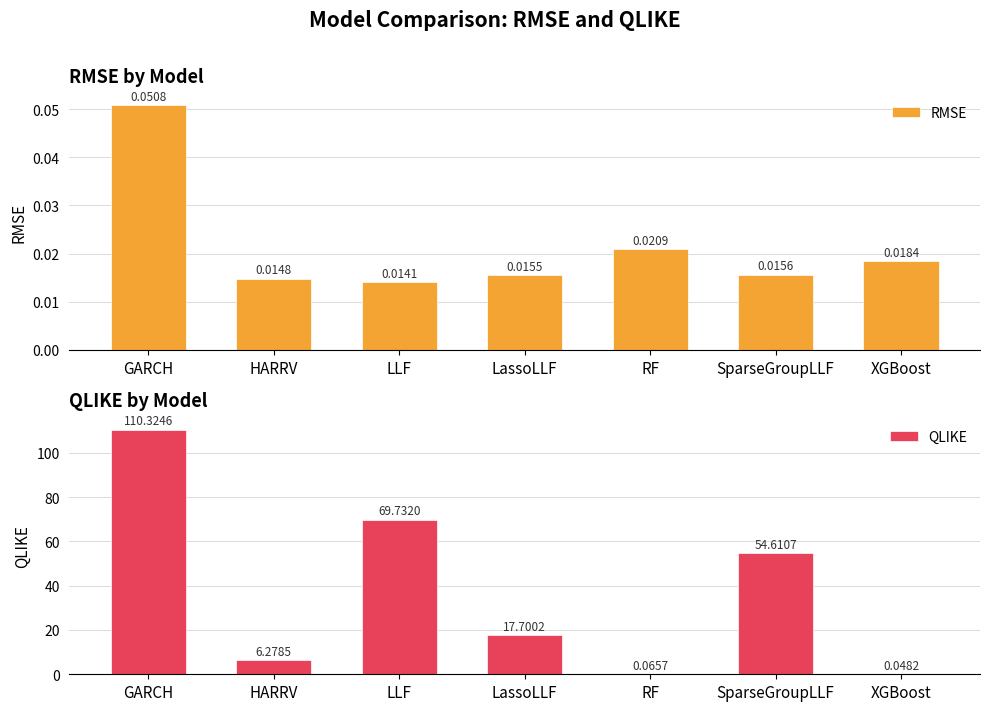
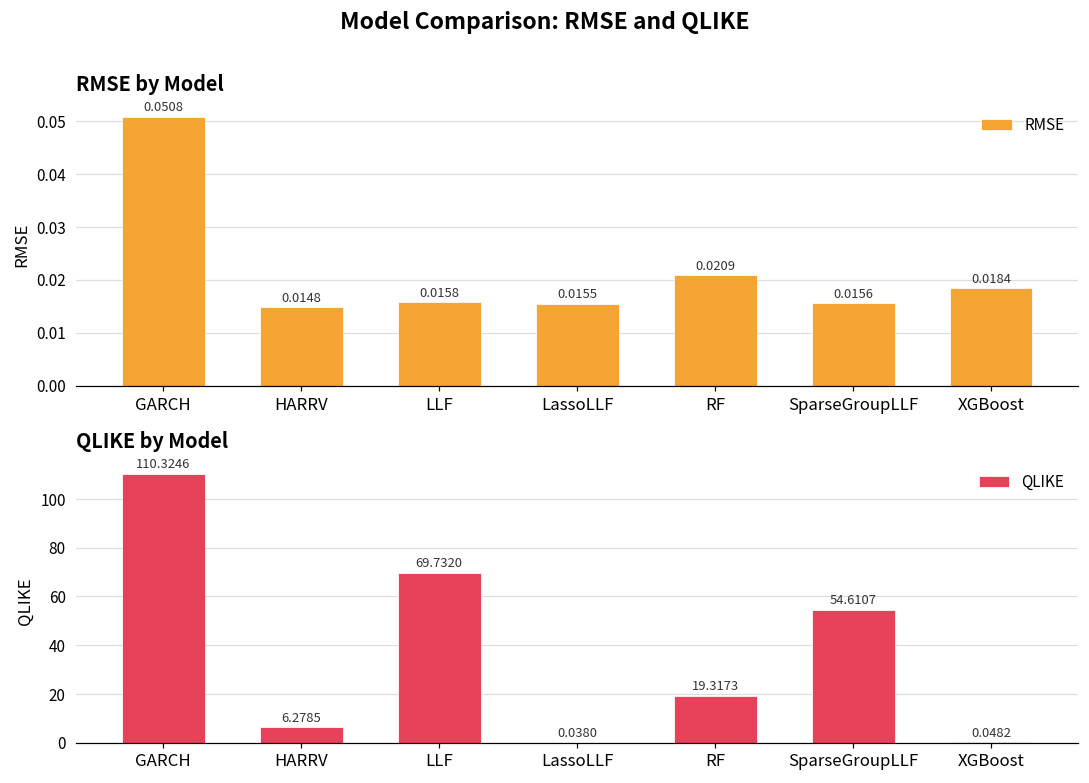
RMSE by Model, LLF: 0.0141 -> 0.0158
QLIKE by Model, LassoLLF: 17.7002 -> 0.0380
QLIKE by Model, RF: 0.0657 -> 19.3173
